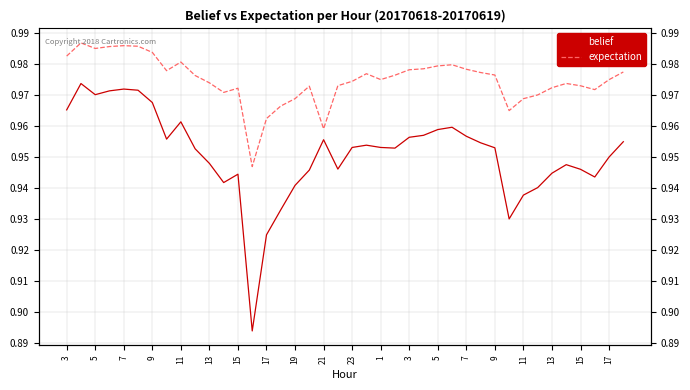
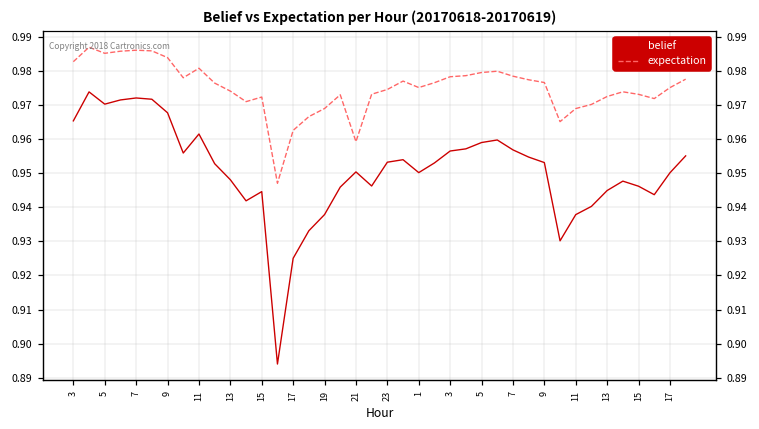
belief, 19: 0.941 -> 0.938
belief, 21: 0.956 -> 0.950
belief, 1: 0.953 -> 0.950
